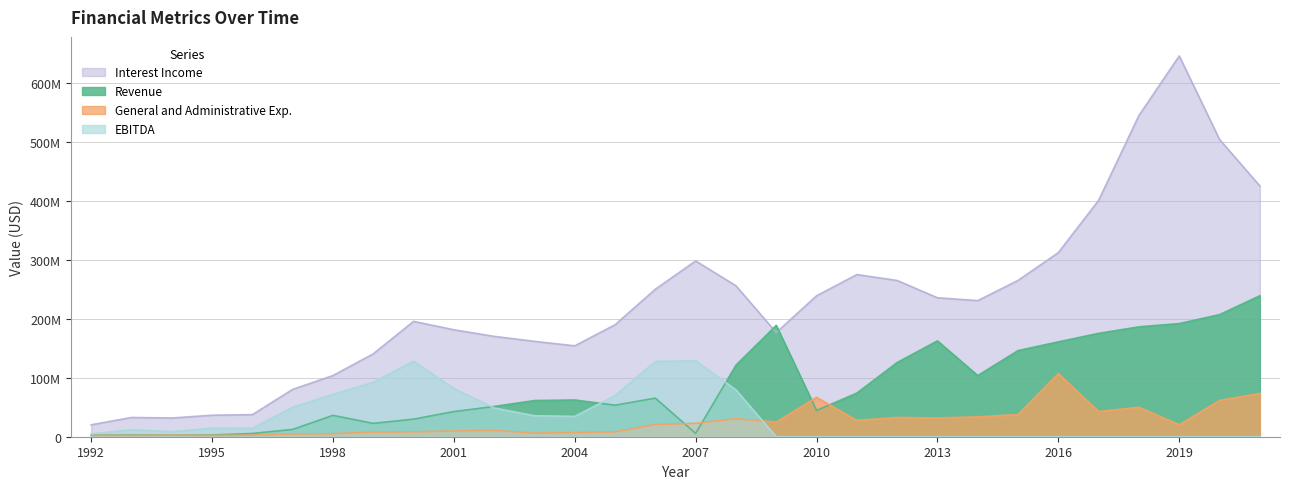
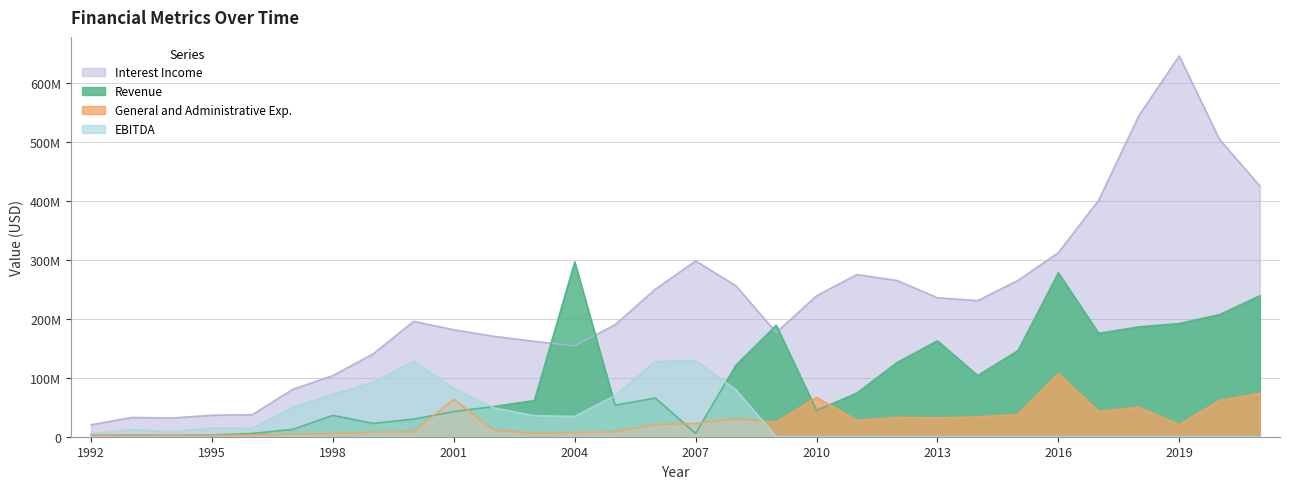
General and Administrative Exp., 2001: 10000000 -> 60000000
Revenue, 2004: 60000000 -> 300000000
Revenue, 2016: 160000000 -> 280000000
